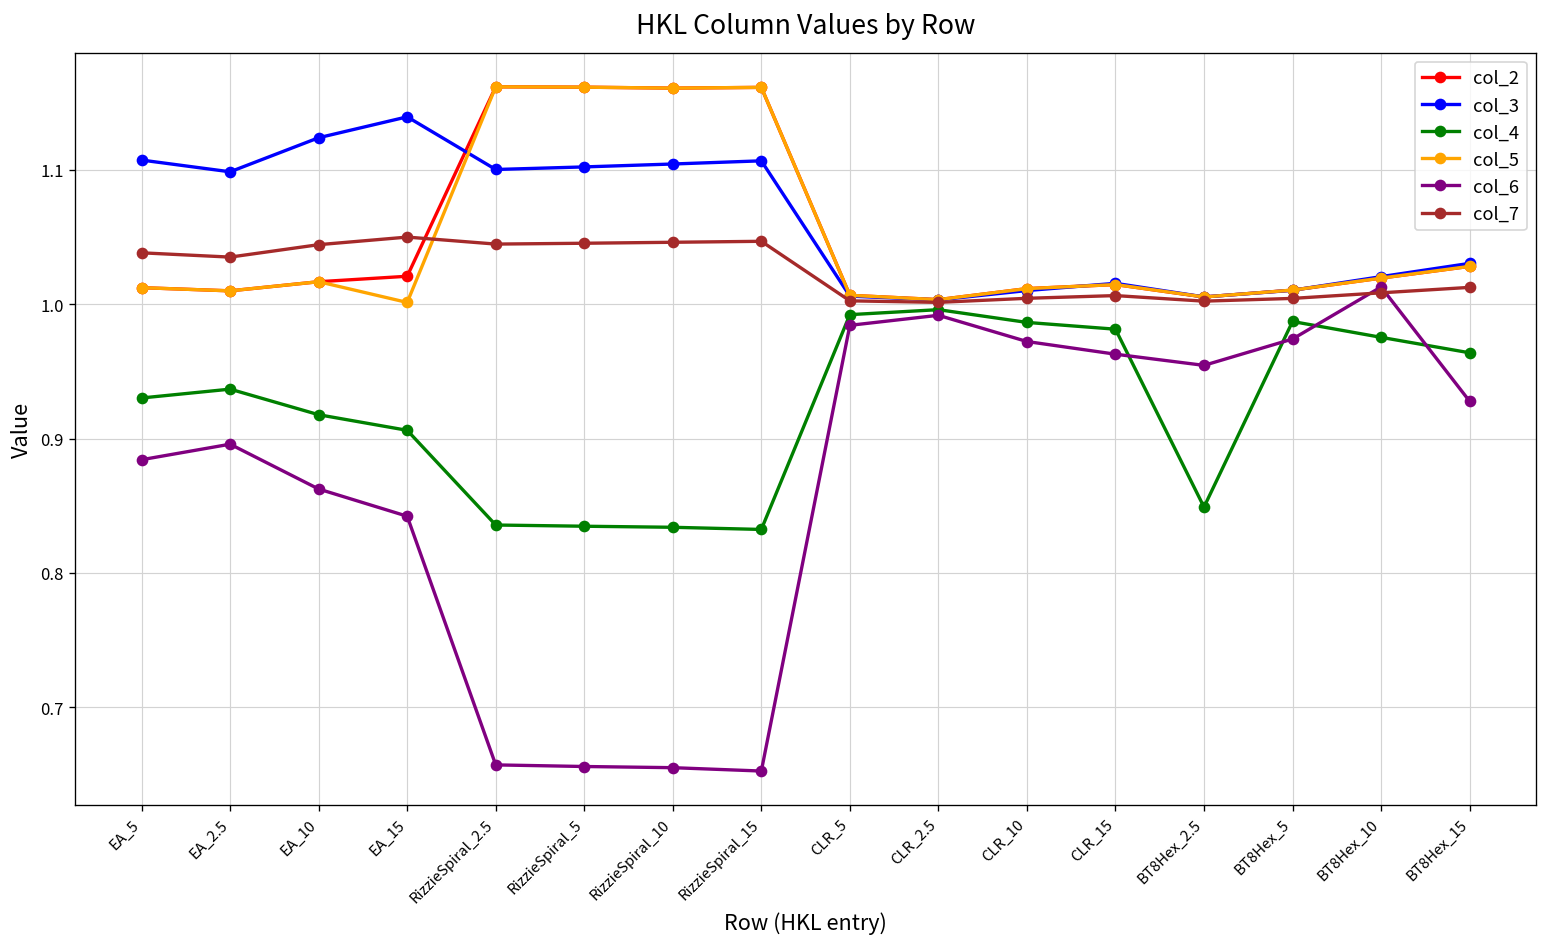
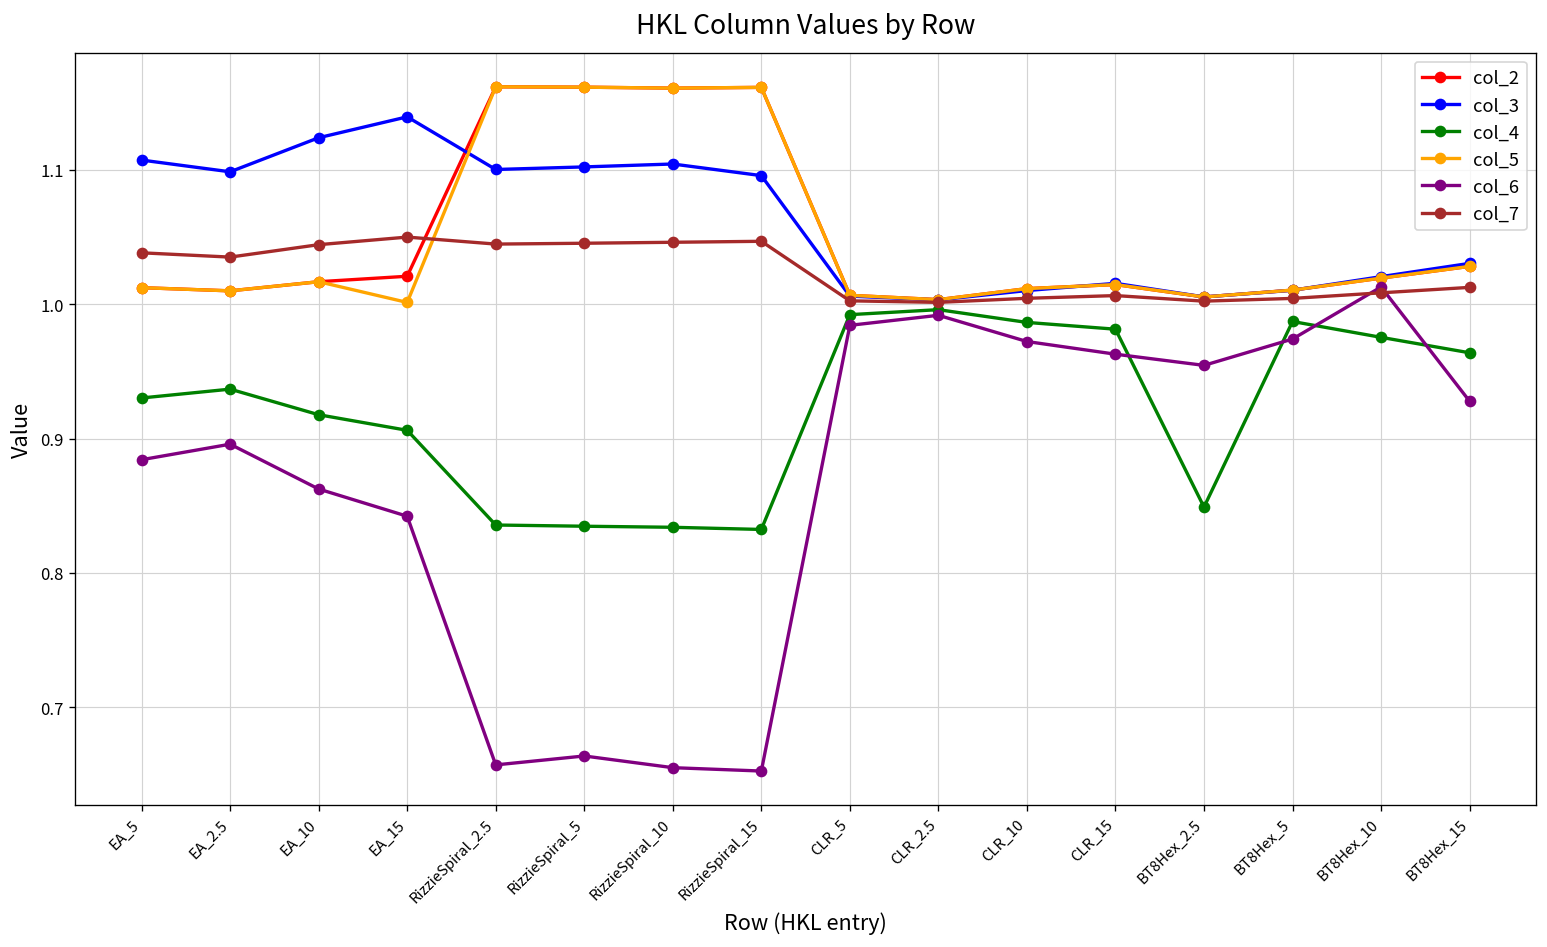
col_6, RizzieSpiral_5: 0.656 -> 0.664
col_3, RizzieSpiral_15: 1.107 -> 1.096
